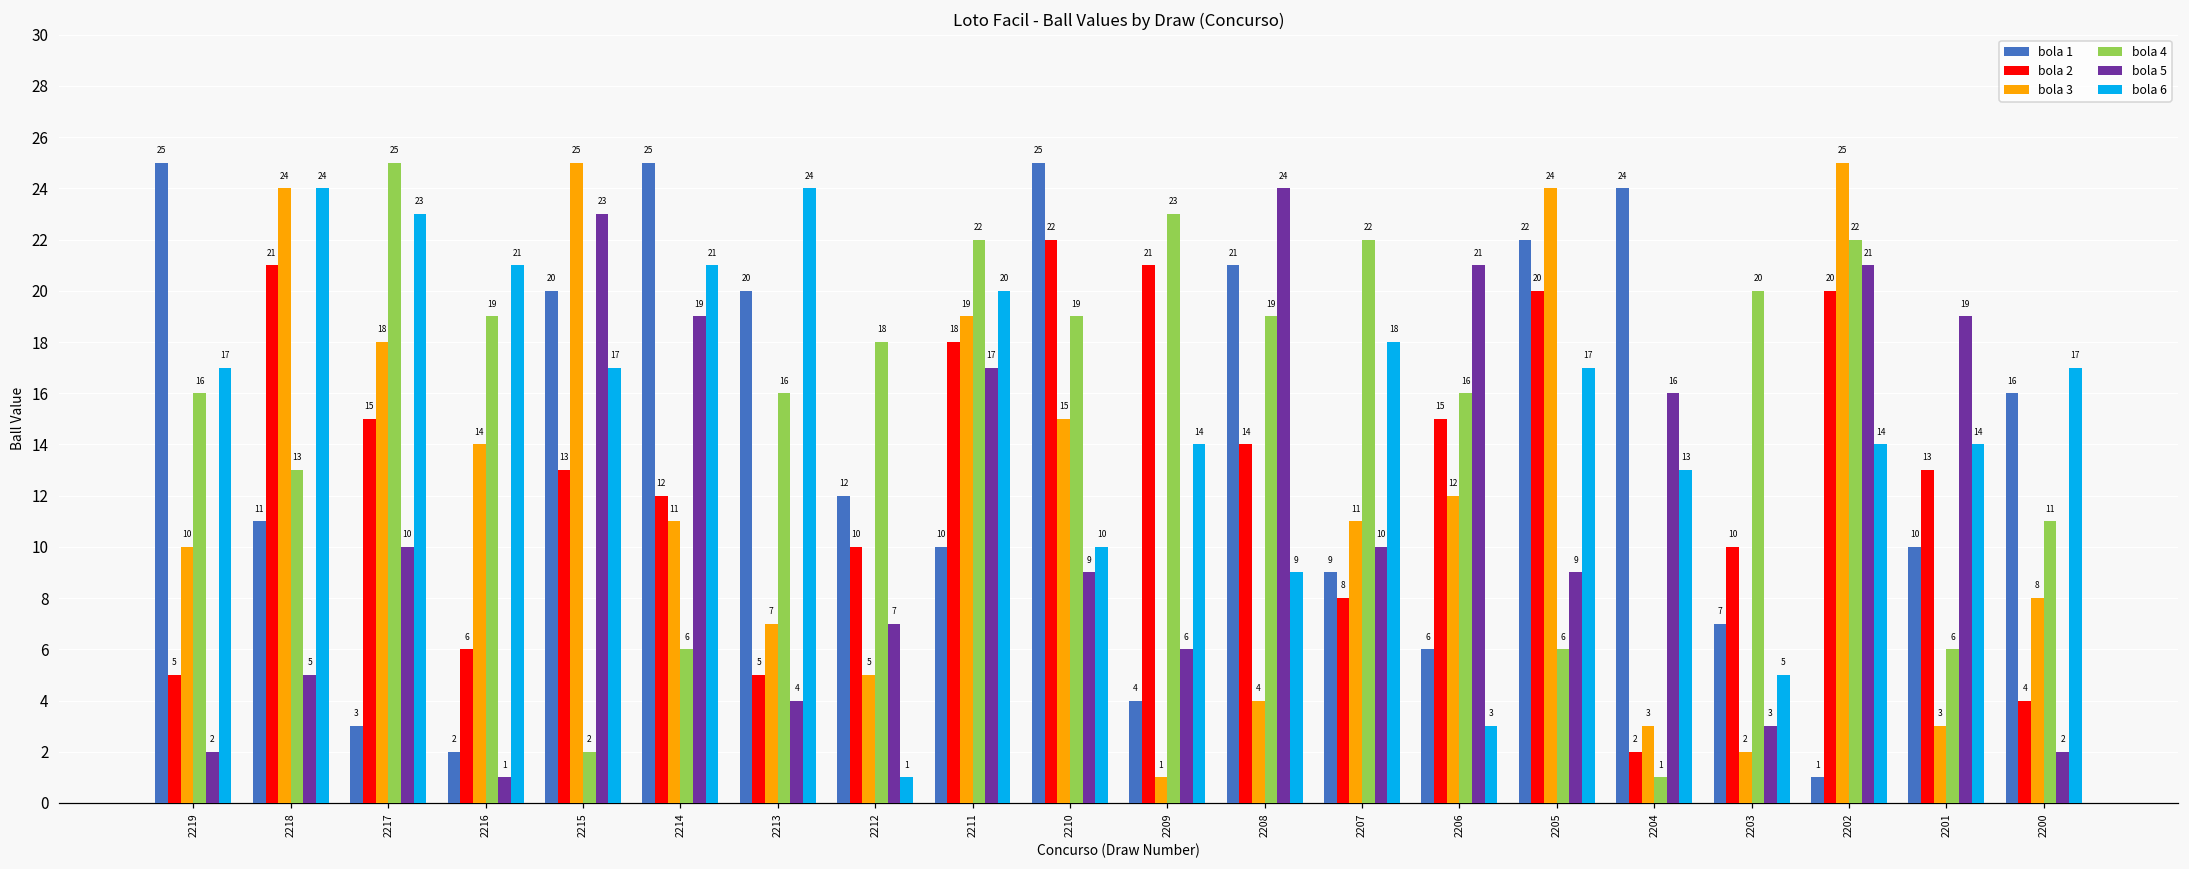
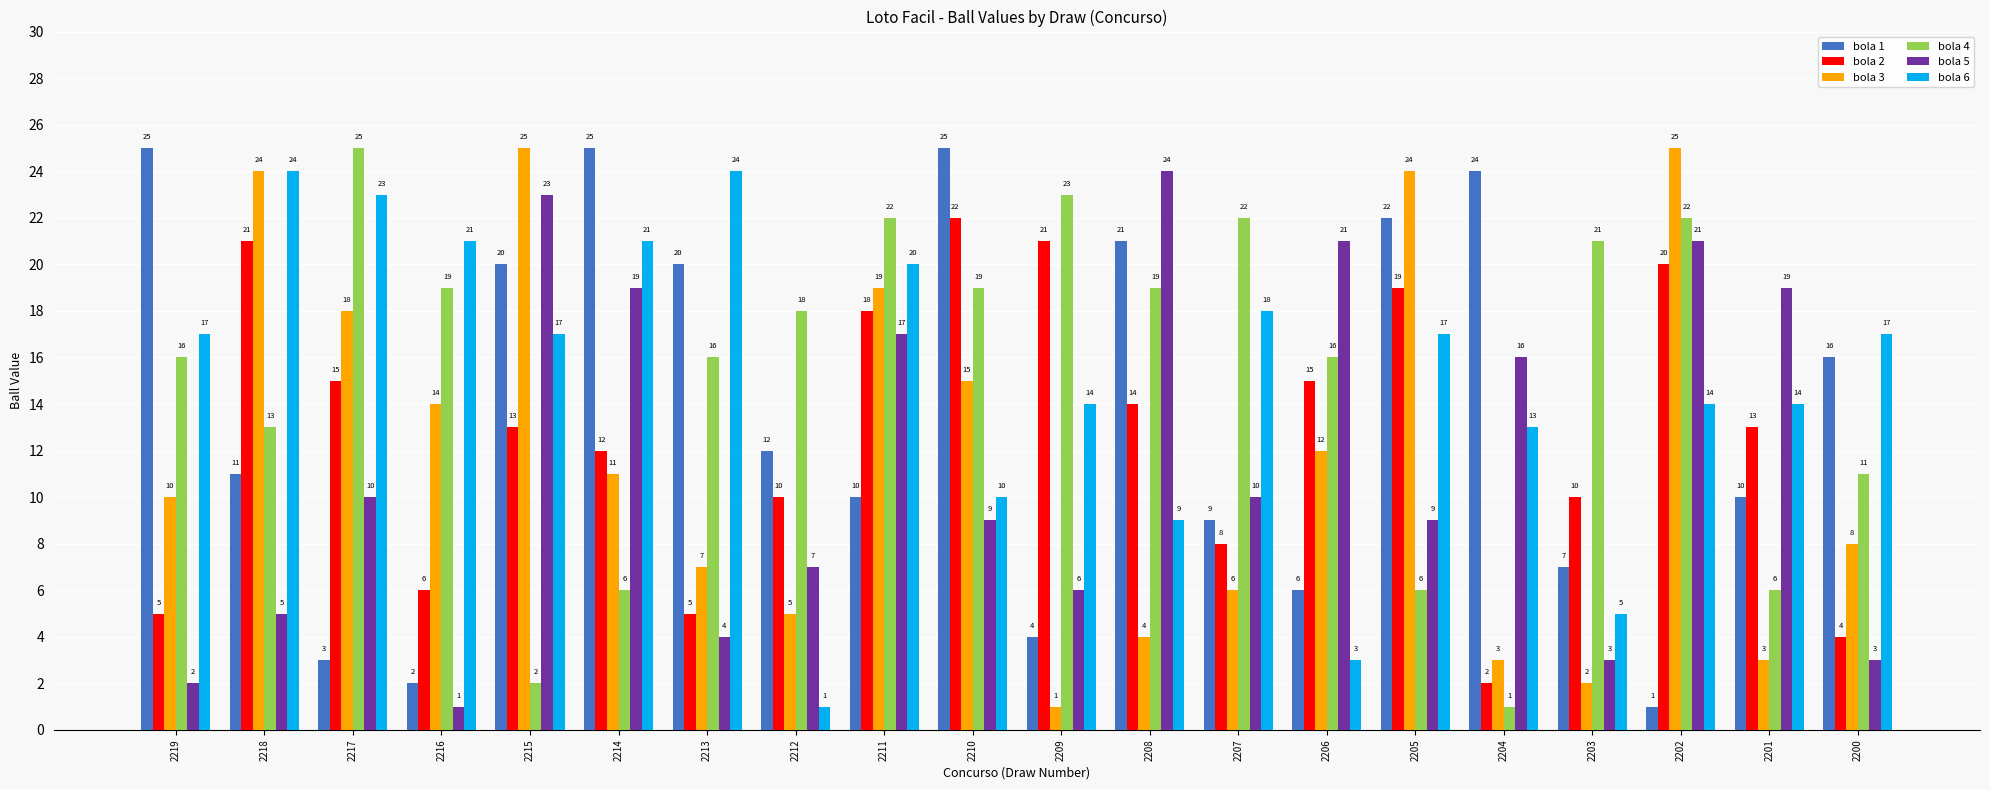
bola 3, 2207: 11 -> 6
bola 2, 2205: 20 -> 19
bola 4, 2203: 20 -> 21
bola 5, 2200: 2 -> 3
